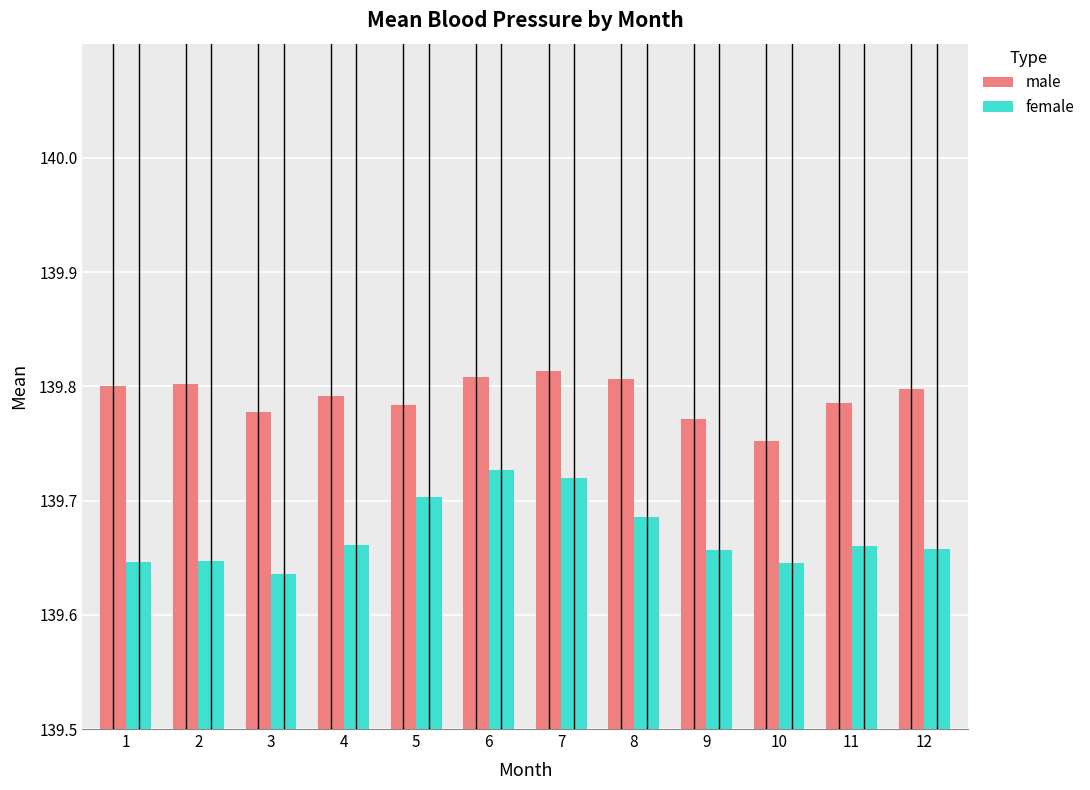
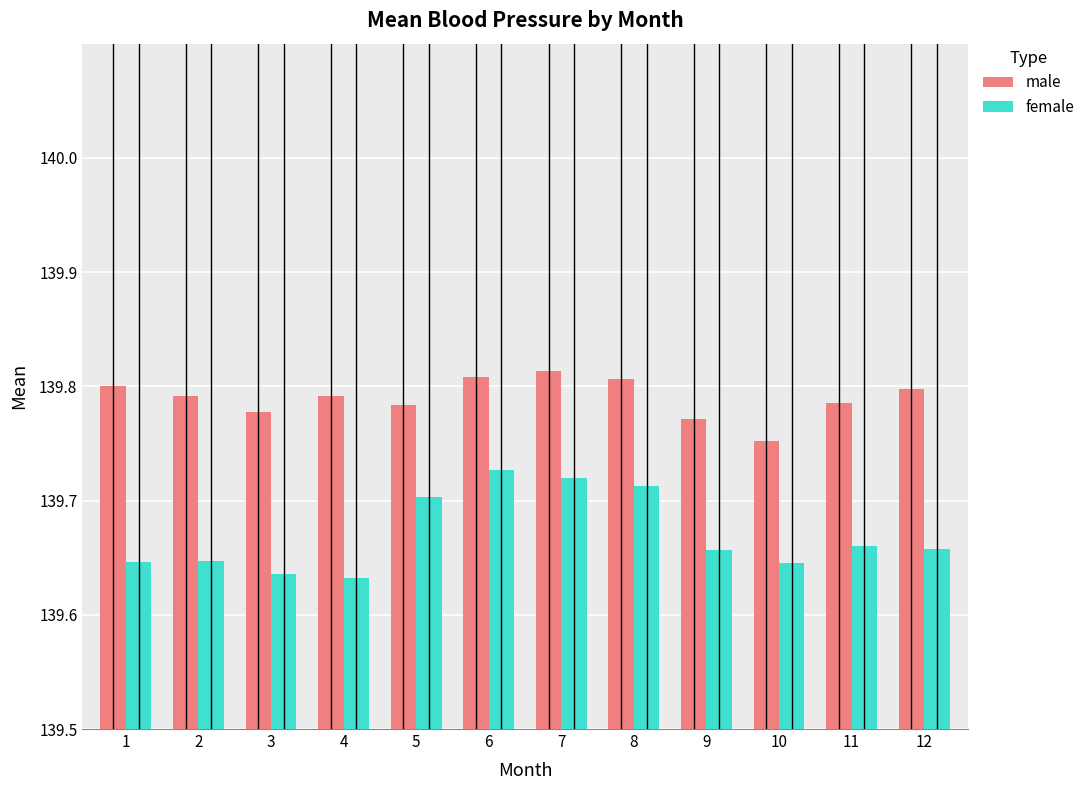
male, 2: 139.802 -> 139.791
female, 4: 139.661 -> 139.632
female, 8: 139.685 -> 139.713
